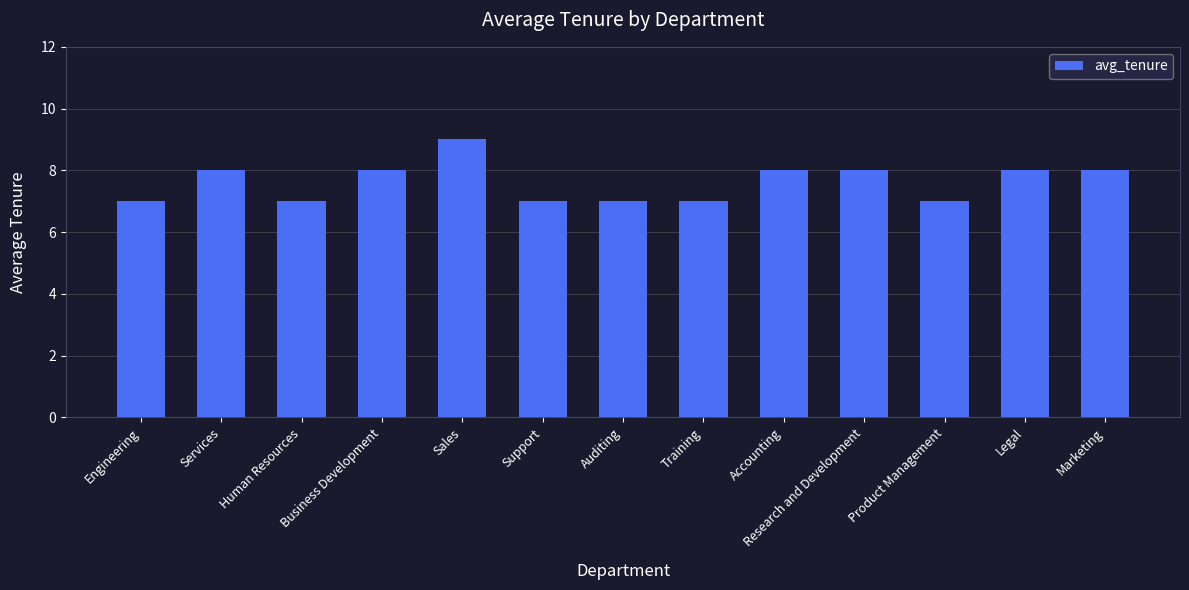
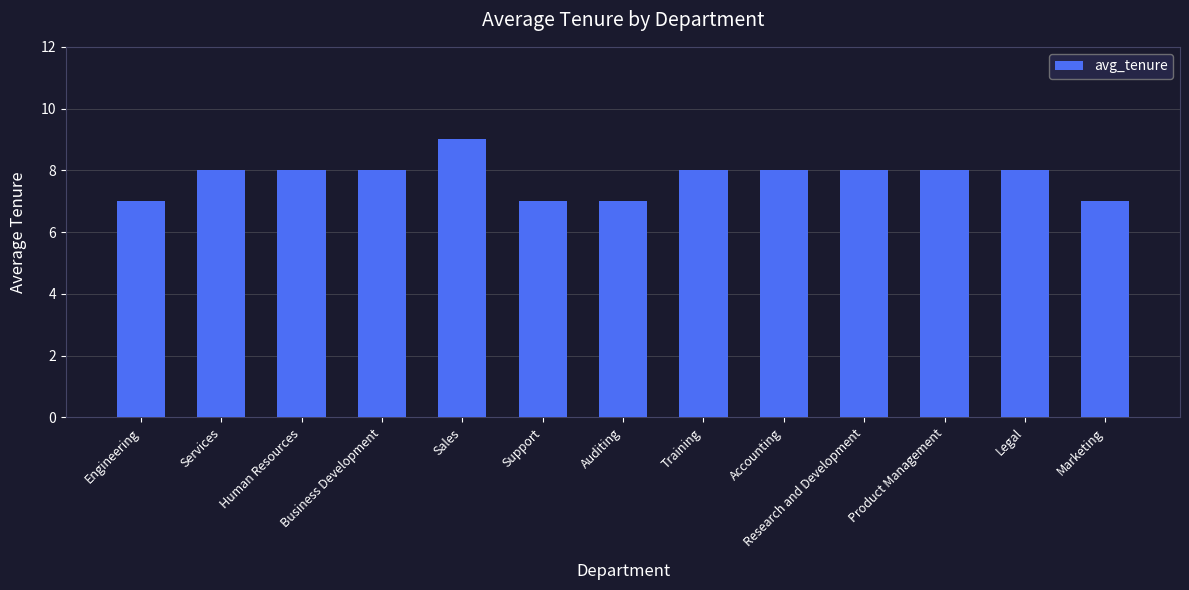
Human Resources: 7 -> 8
Training: 7 -> 8
Product Management: 7 -> 8
Marketing: 8 -> 7
